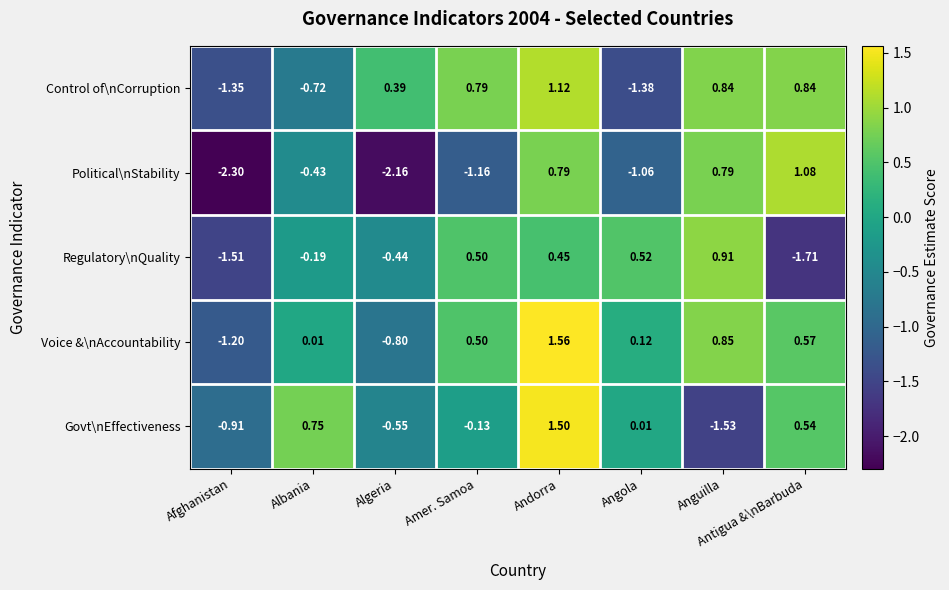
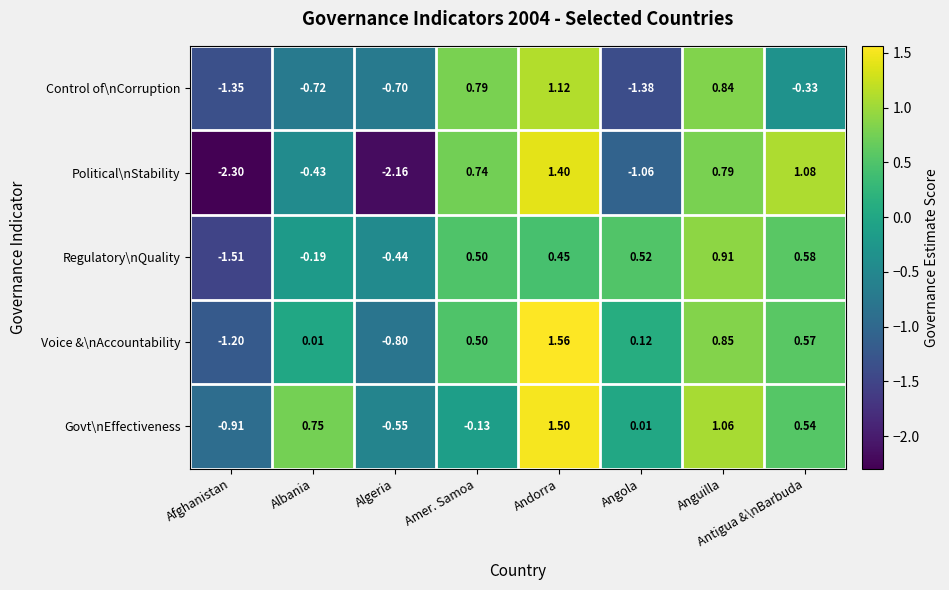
Control of\nCorruption, Algeria: 0.39 -> -0.70
Control of\nCorruption, Antigua &\nBarbuda: 0.84 -> -0.33
Political\nStability, Amer. Samoa: -1.16 -> 0.74
Political\nStability, Andorra: 0.79 -> 1.40
Regulatory\nQuality, Antigua &\nBarbuda: -1.71 -> 0.58
Govt\nEffectiveness, Anguilla: -1.53 -> 1.06
